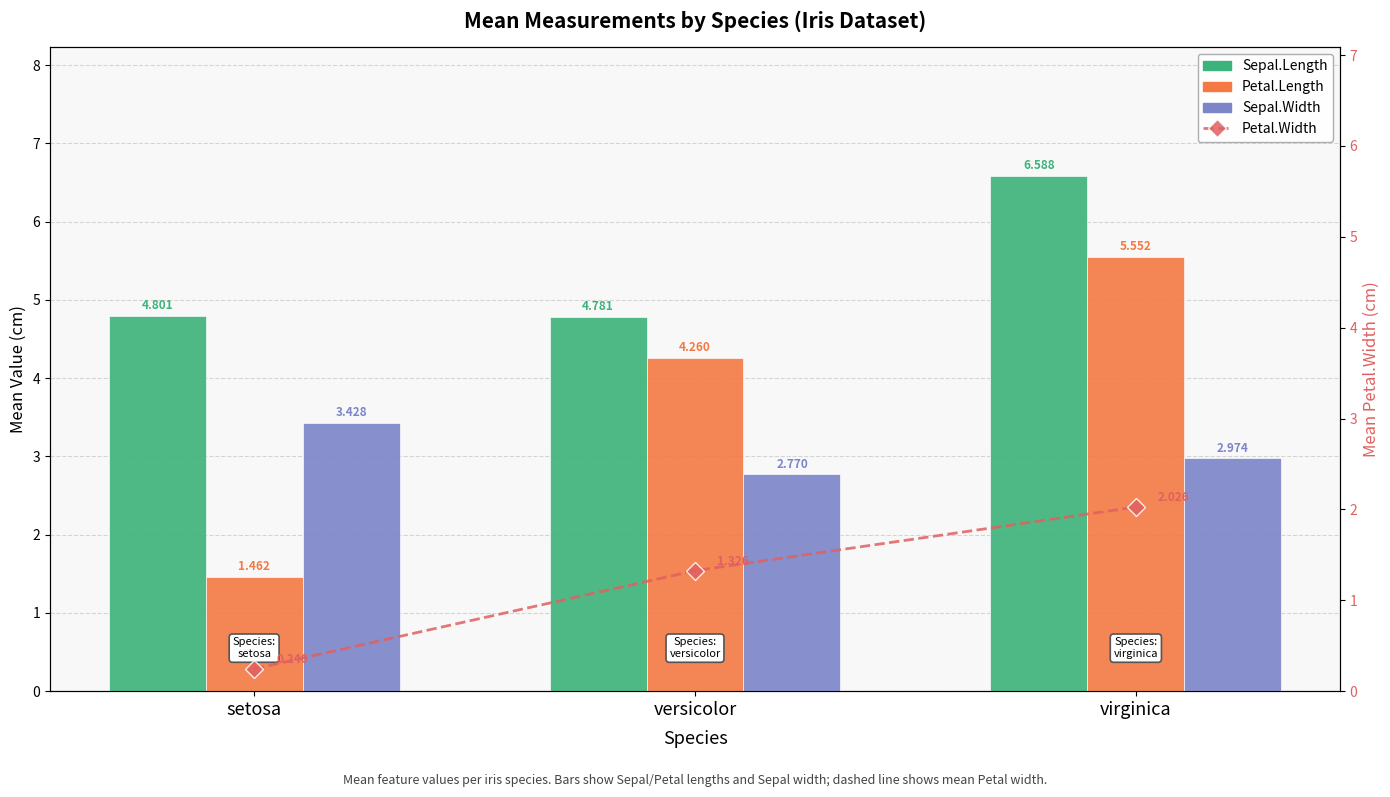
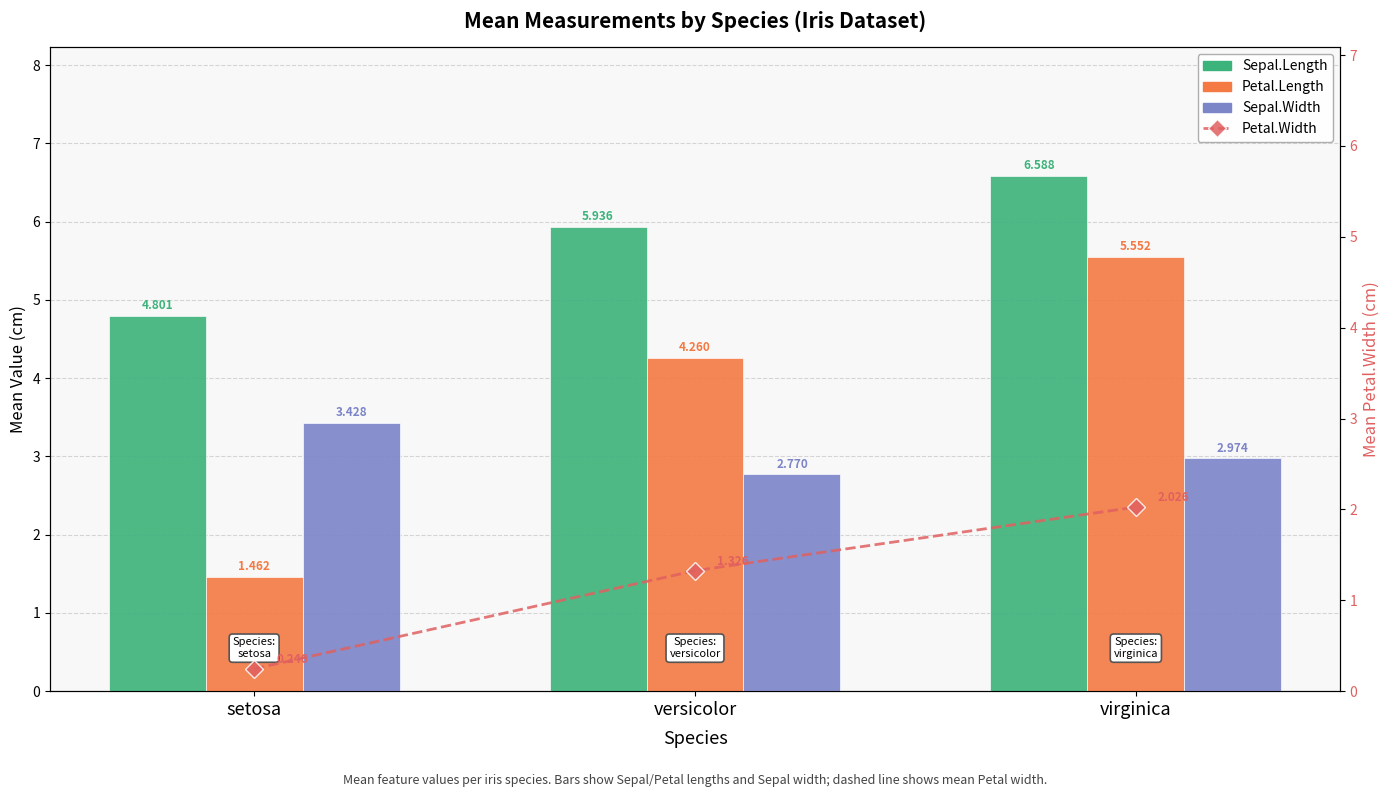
Sepal.Length, versicolor: 4.781 -> 5.936
